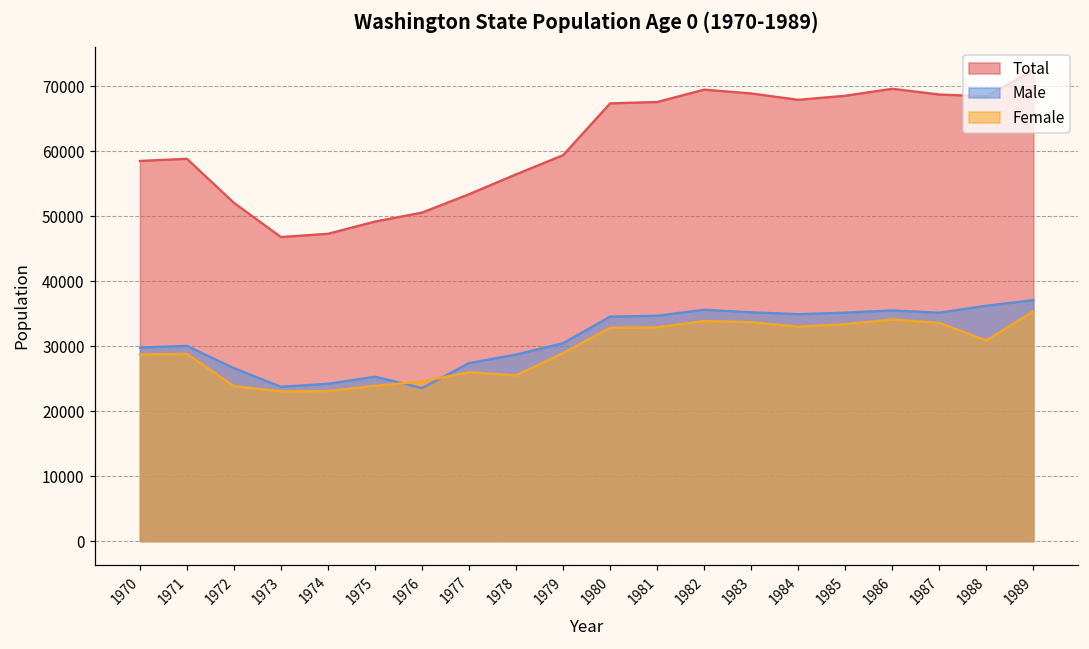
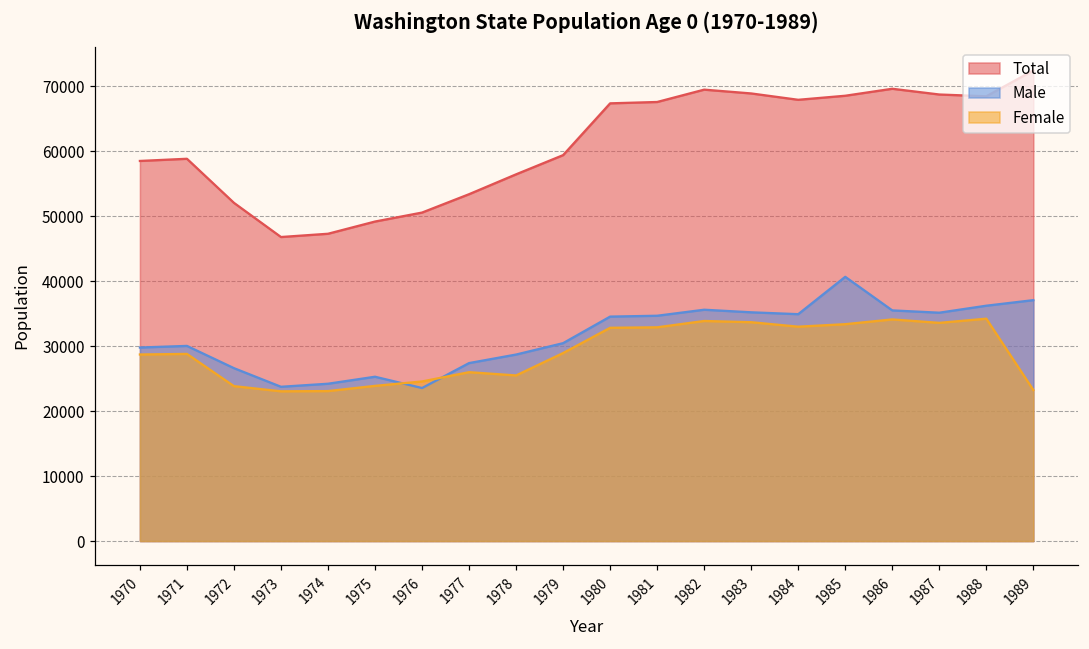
Male, 1985: 35000 -> 41000
Female, 1988: 31000 -> 34000
Female, 1989: 35000 -> 23000
